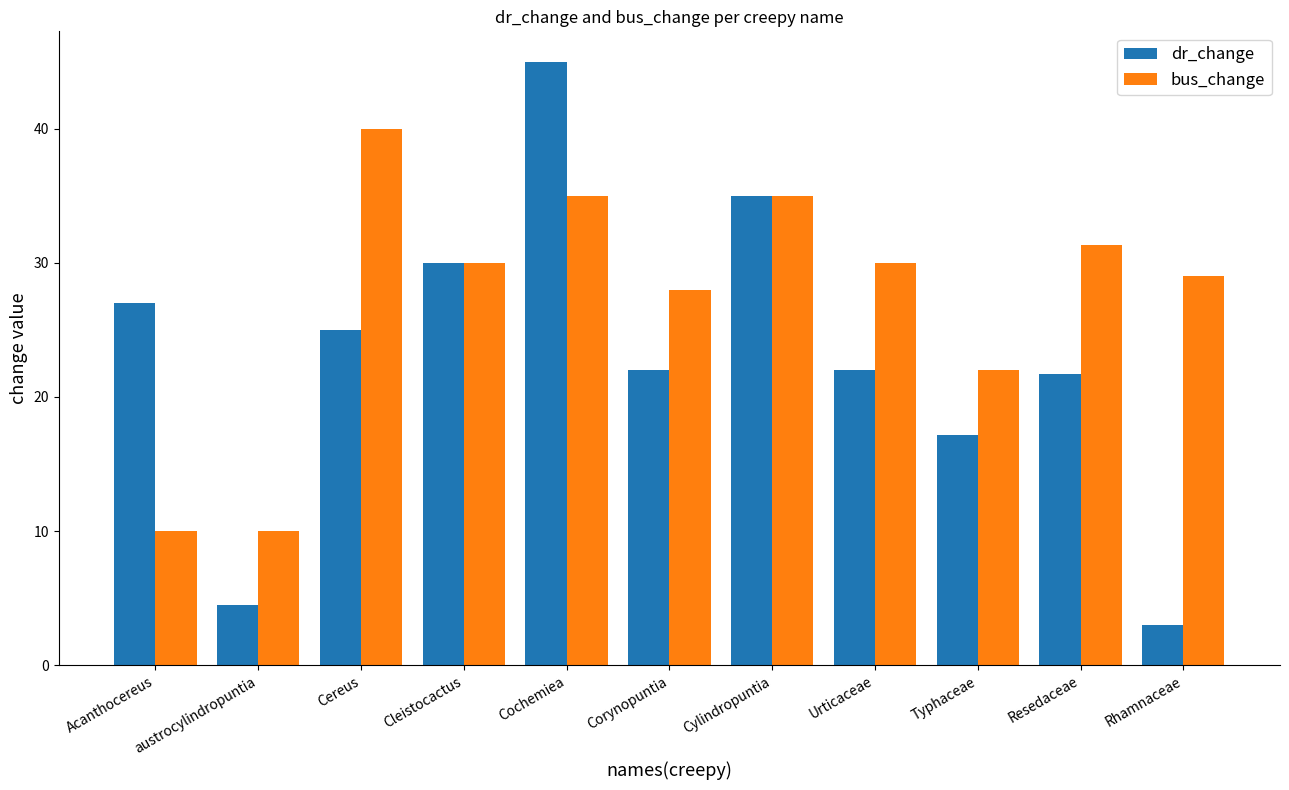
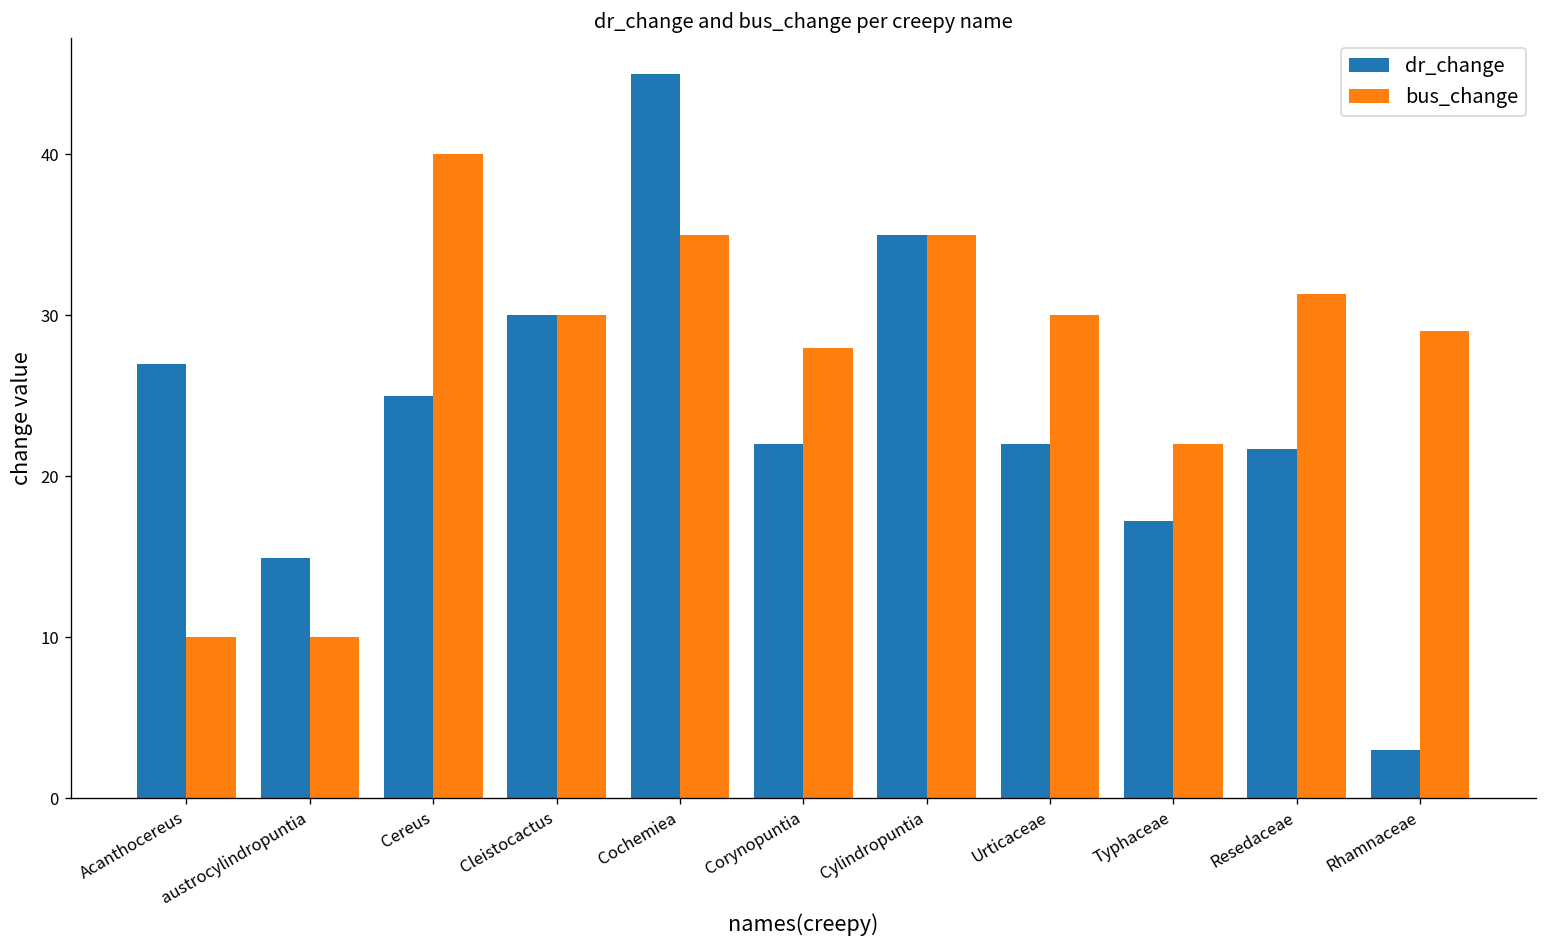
dr_change, austrocylindropuntia: 4.5 -> 14.9
